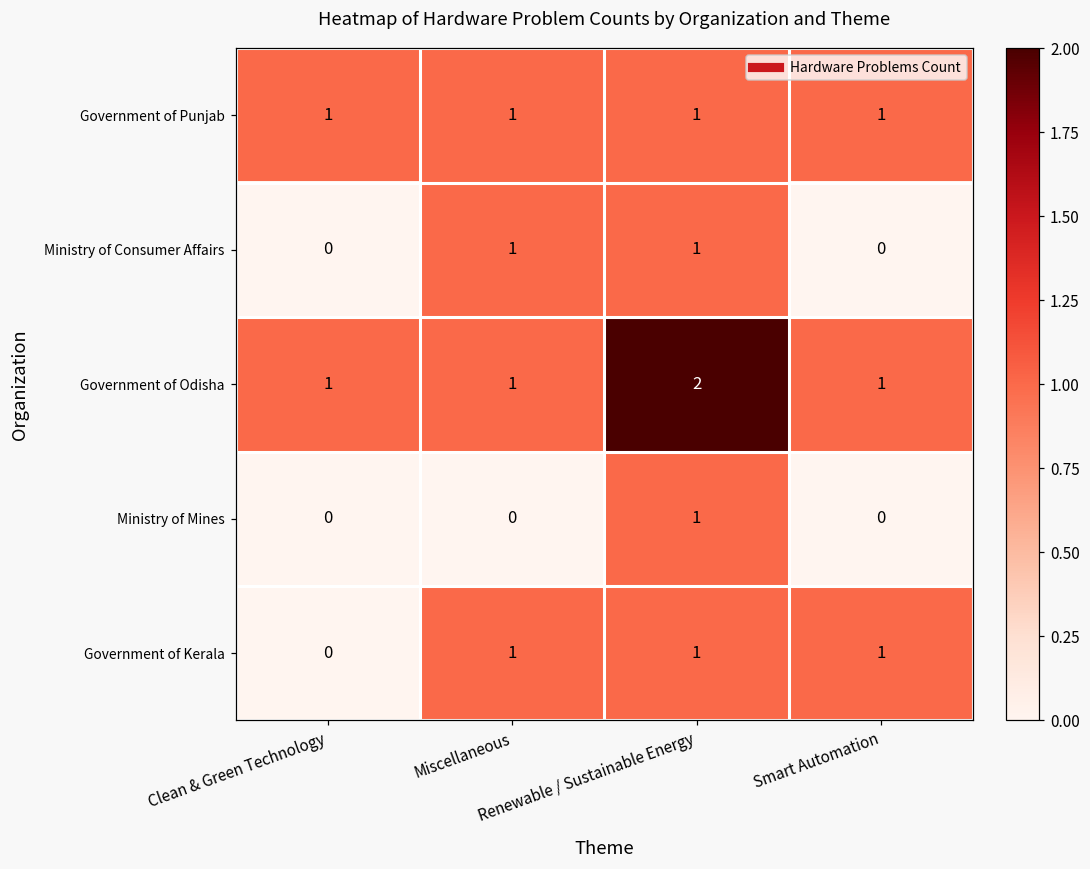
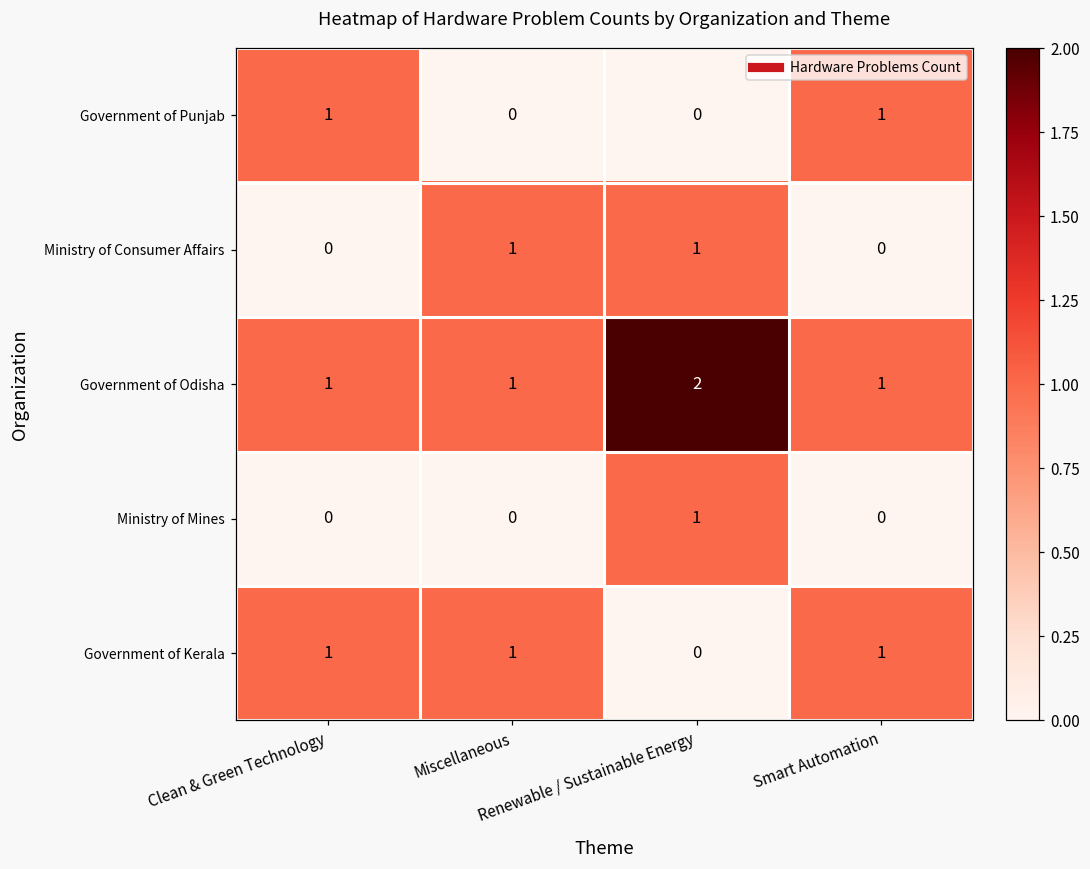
Government of Punjab, Miscellaneous: 1 -> 0
Government of Punjab, Renewable / Sustainable Energy: 1 -> 0
Government of Kerala, Clean & Green Technology: 0 -> 1
Government of Kerala, Renewable / Sustainable Energy: 1 -> 0
